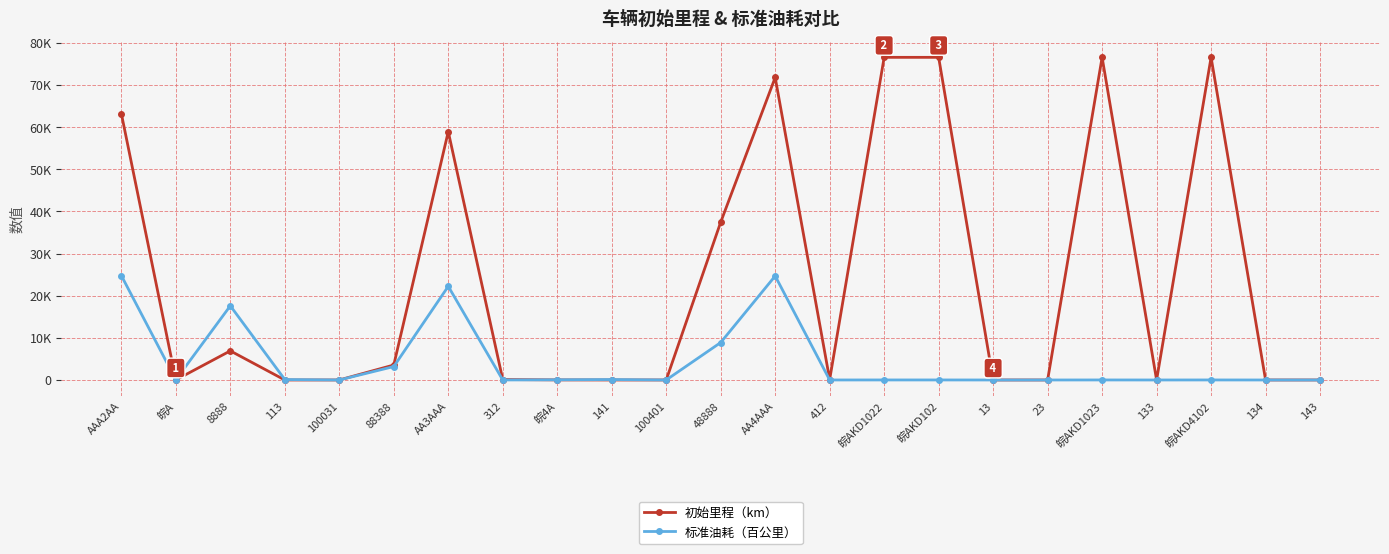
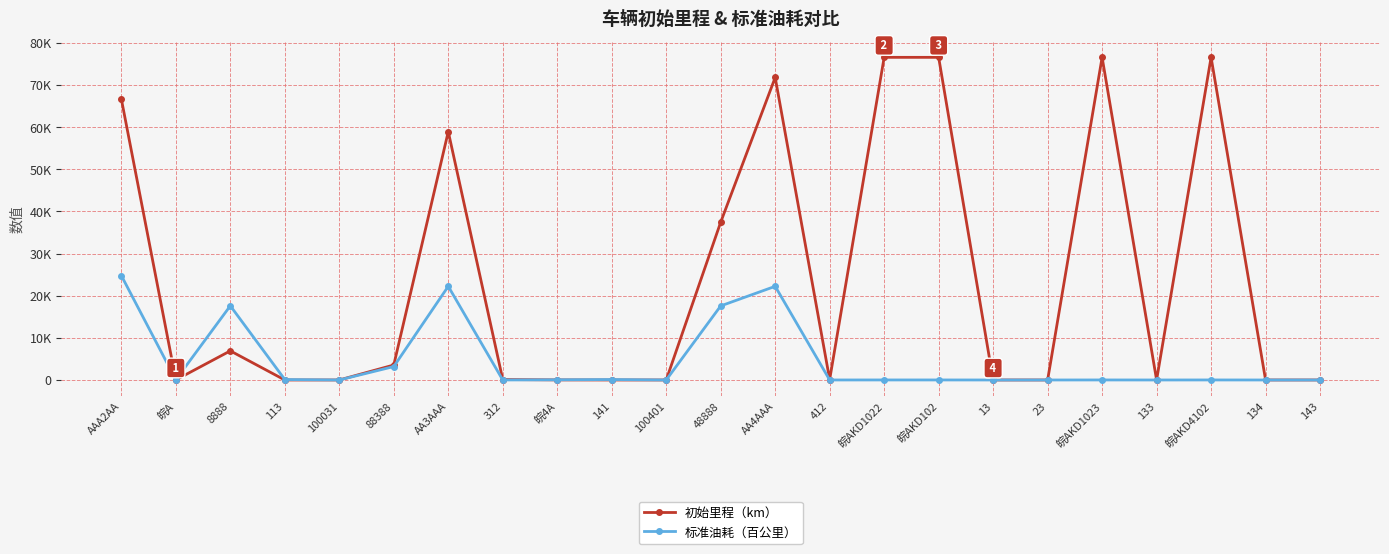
初始里程（km）, AAA2AA: 63000 -> 67000
标准油耗（百公里）, 48888: 9000 -> 18000
标准油耗（百公里）, AA4AAA: 25000 -> 22000
